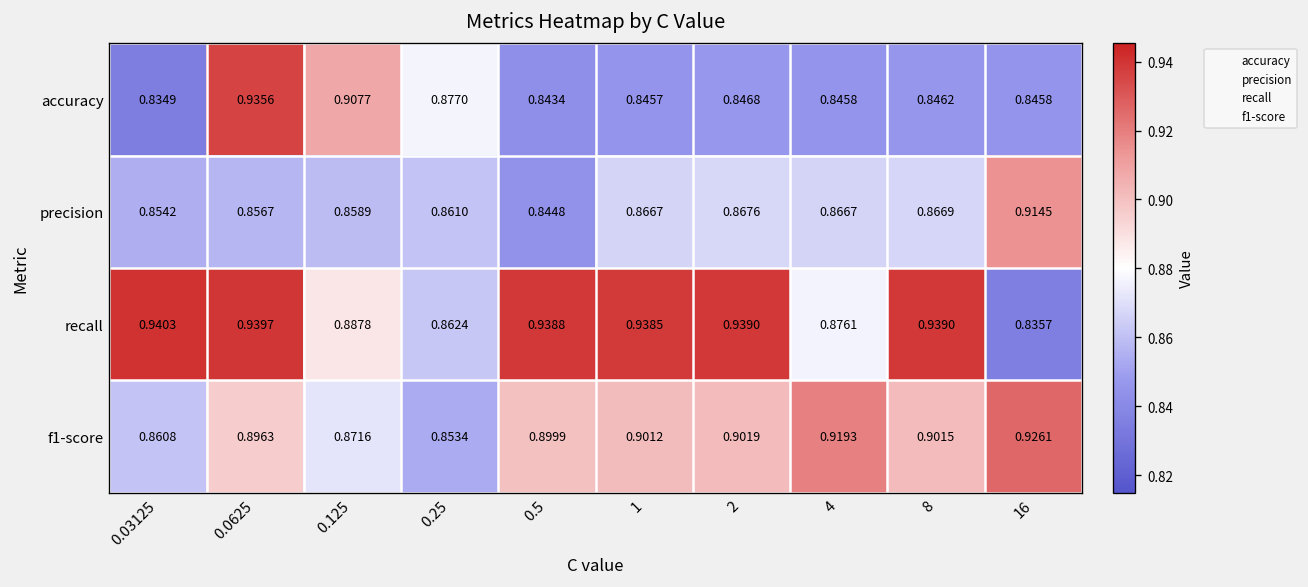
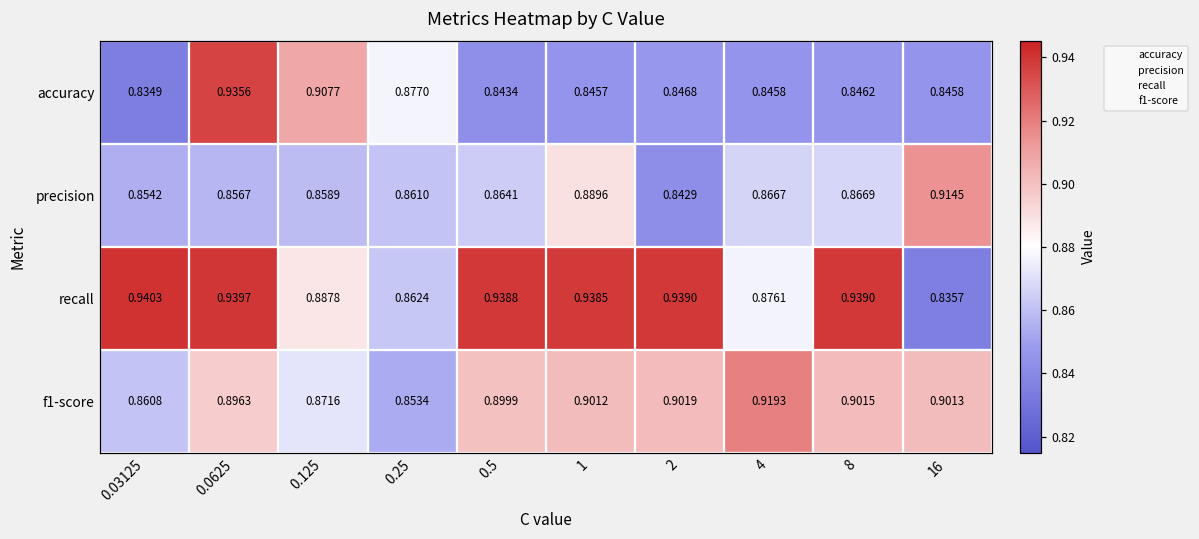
precision, 0.5: 0.8448 -> 0.8641
precision, 1: 0.8667 -> 0.8896
precision, 2: 0.8676 -> 0.8429
f1-score, 16: 0.9261 -> 0.9013
